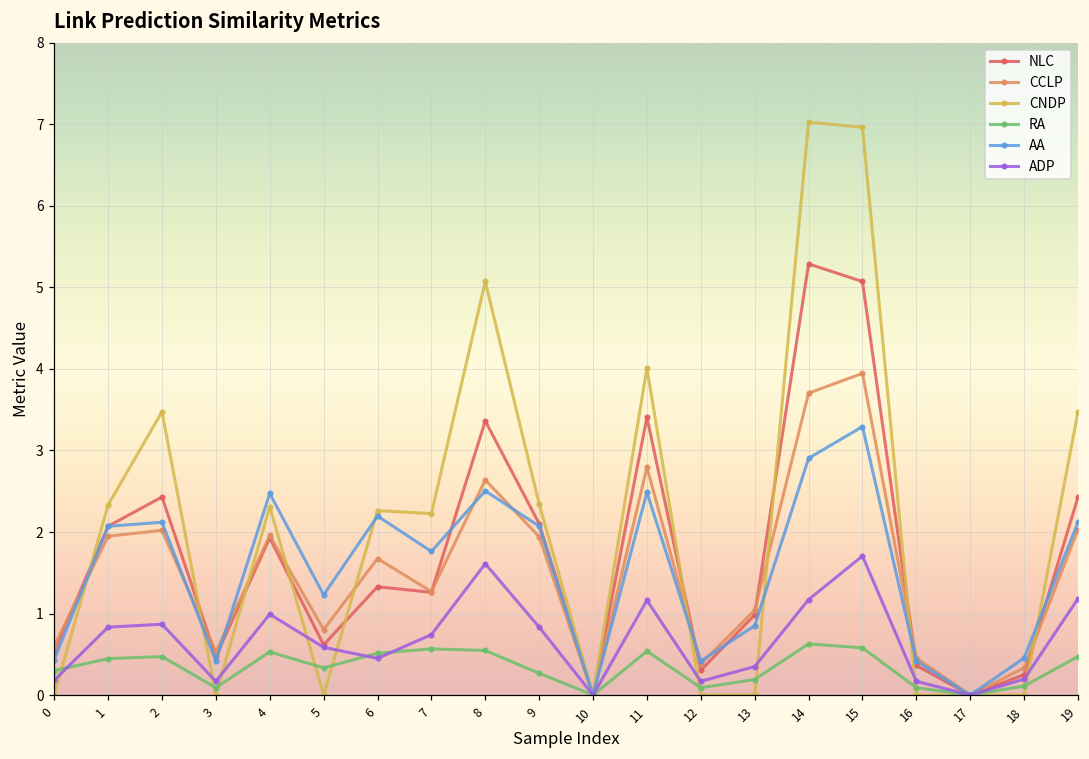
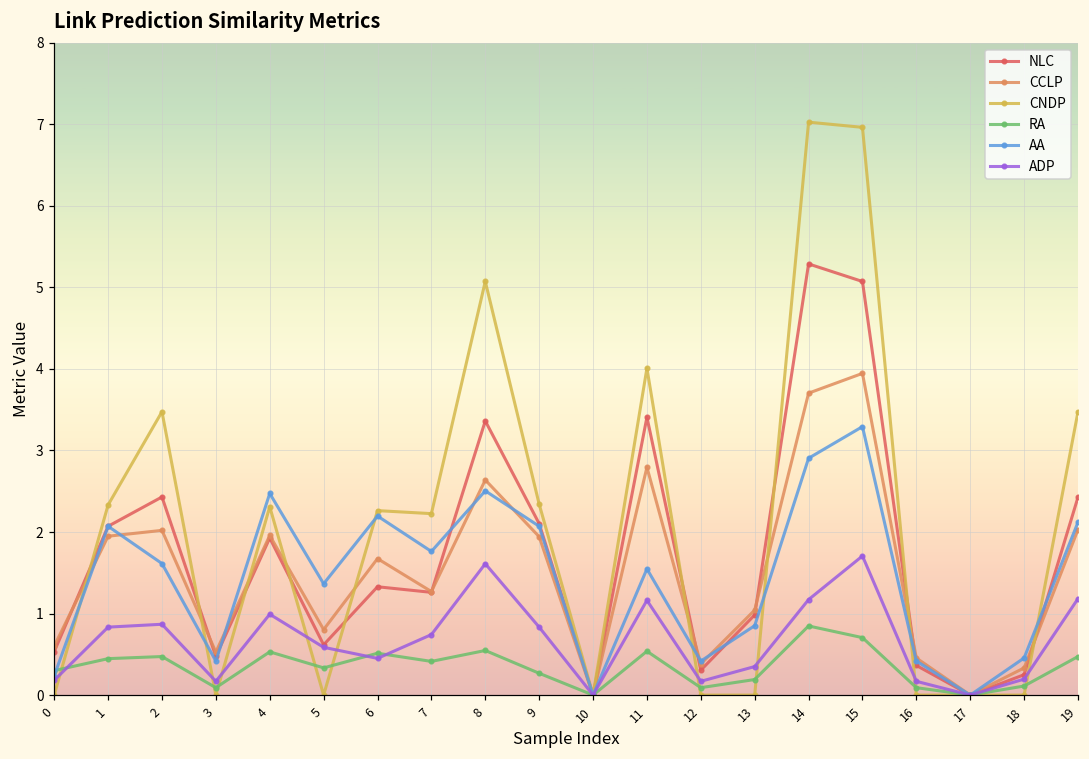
AA, 0: 0.4 -> 0.2
AA, 2: 2.1 -> 1.6
AA, 5: 1.2 -> 1.4
RA, 7: 0.6 -> 0.4
AA, 11: 2.5 -> 1.5
RA, 14: 0.6 -> 0.8
RA, 15: 0.6 -> 0.7
